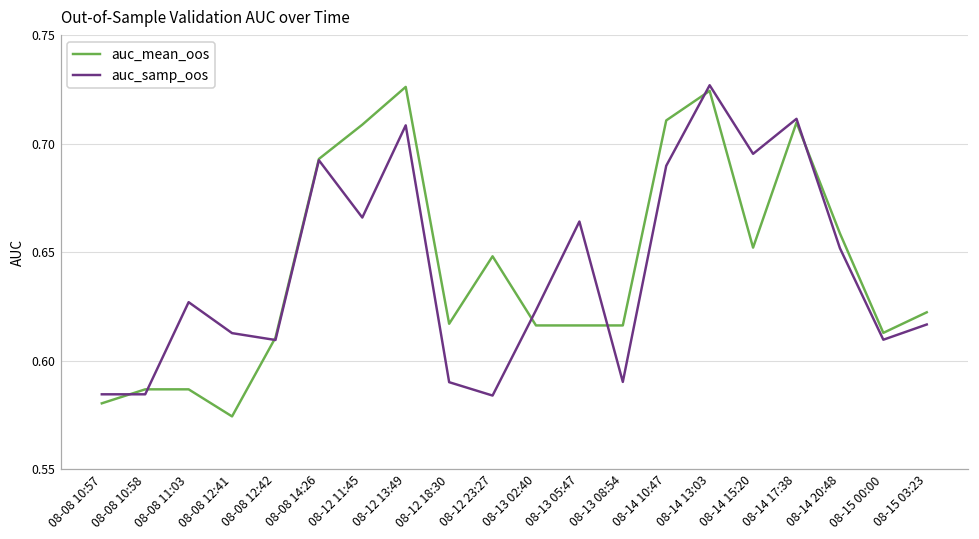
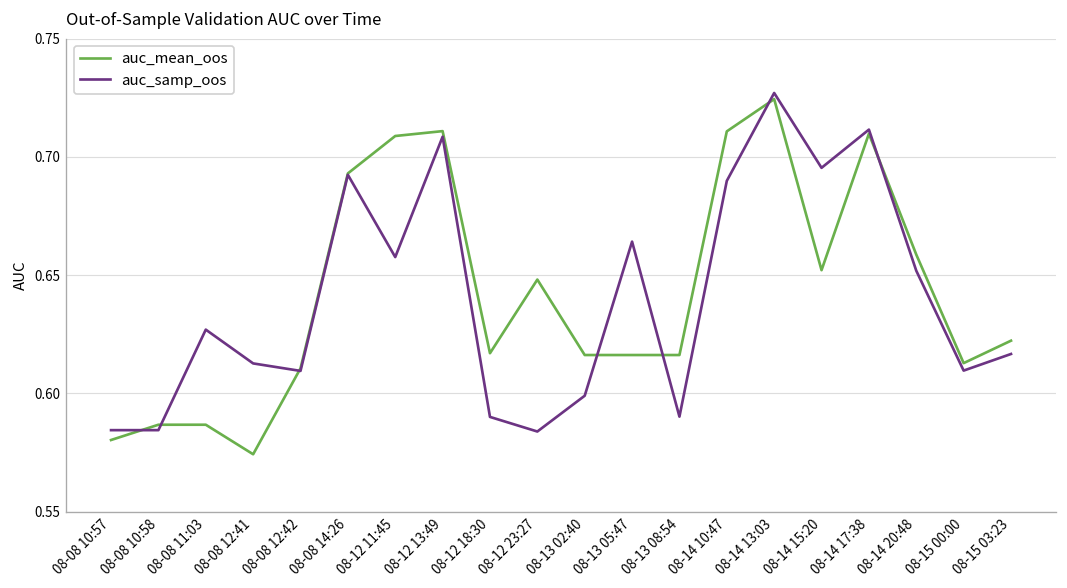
auc_samp_oos, 08-12 11:45: 0.666 -> 0.658
auc_mean_oos, 08-12 13:49: 0.726 -> 0.711
auc_samp_oos, 08-13 02:40: 0.623 -> 0.599
